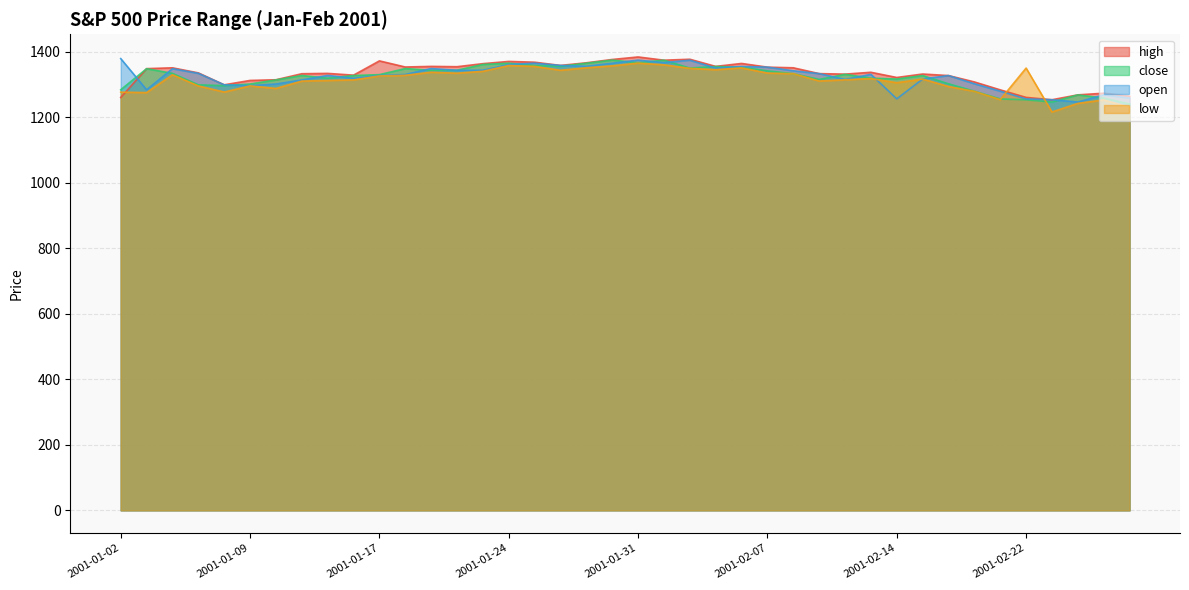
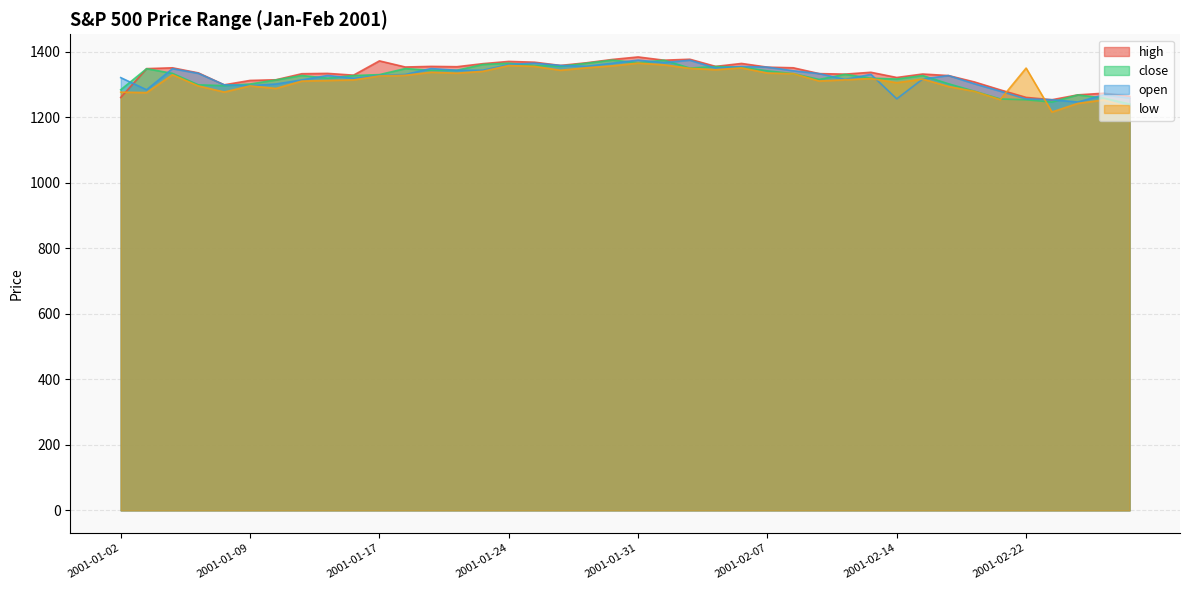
open, 2001-01-02: 1380 -> 1320
